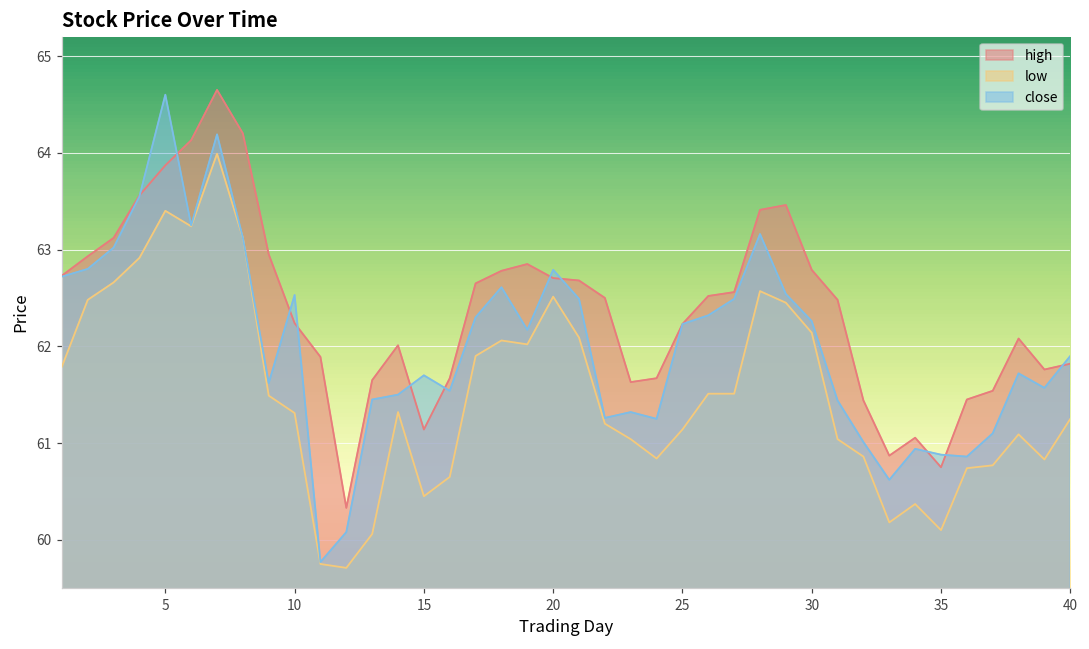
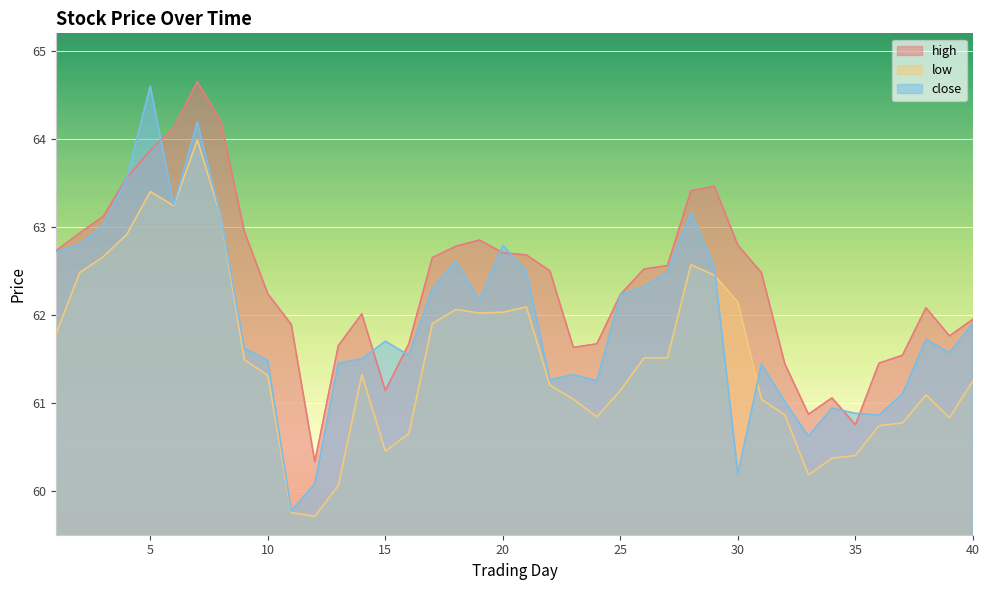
close, 10: 62.5 -> 61.5
low, 20: 62.5 -> 62.0
close, 30: 62.3 -> 60.2
low, 35: 60.1 -> 60.4
high, 40: 61.8 -> 62.0
